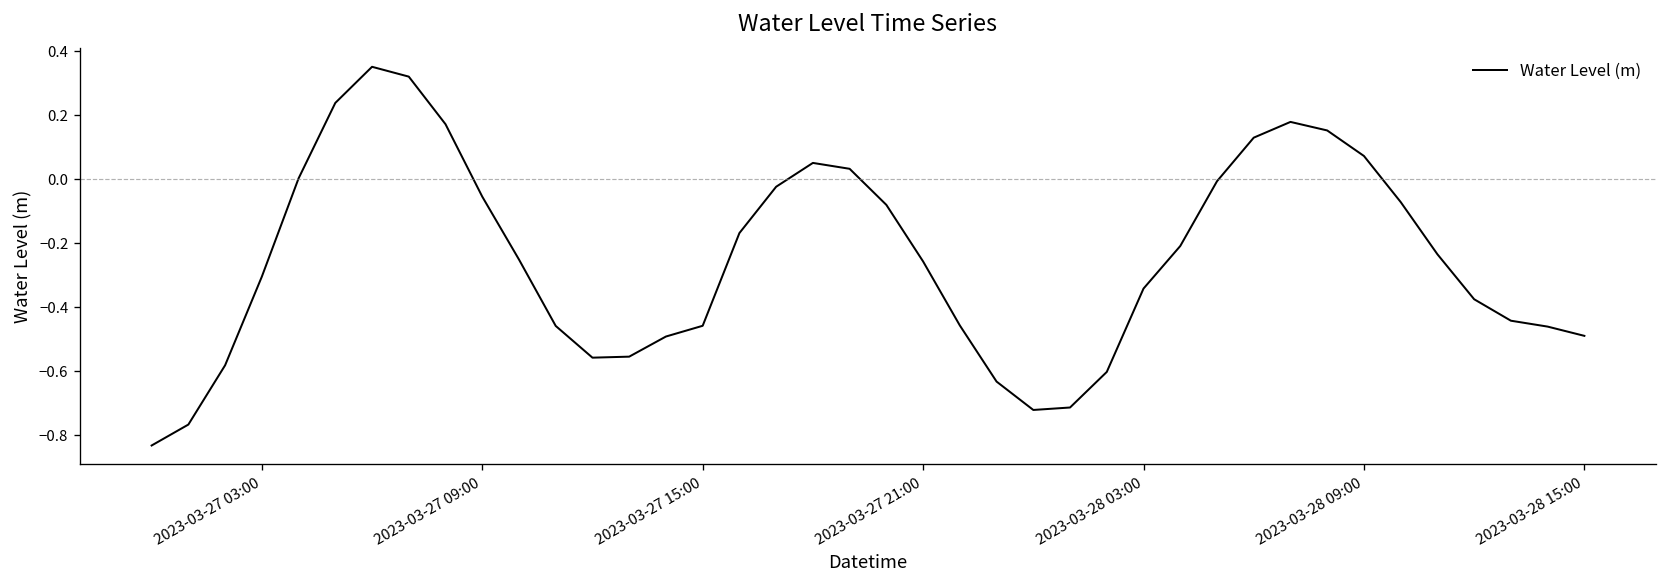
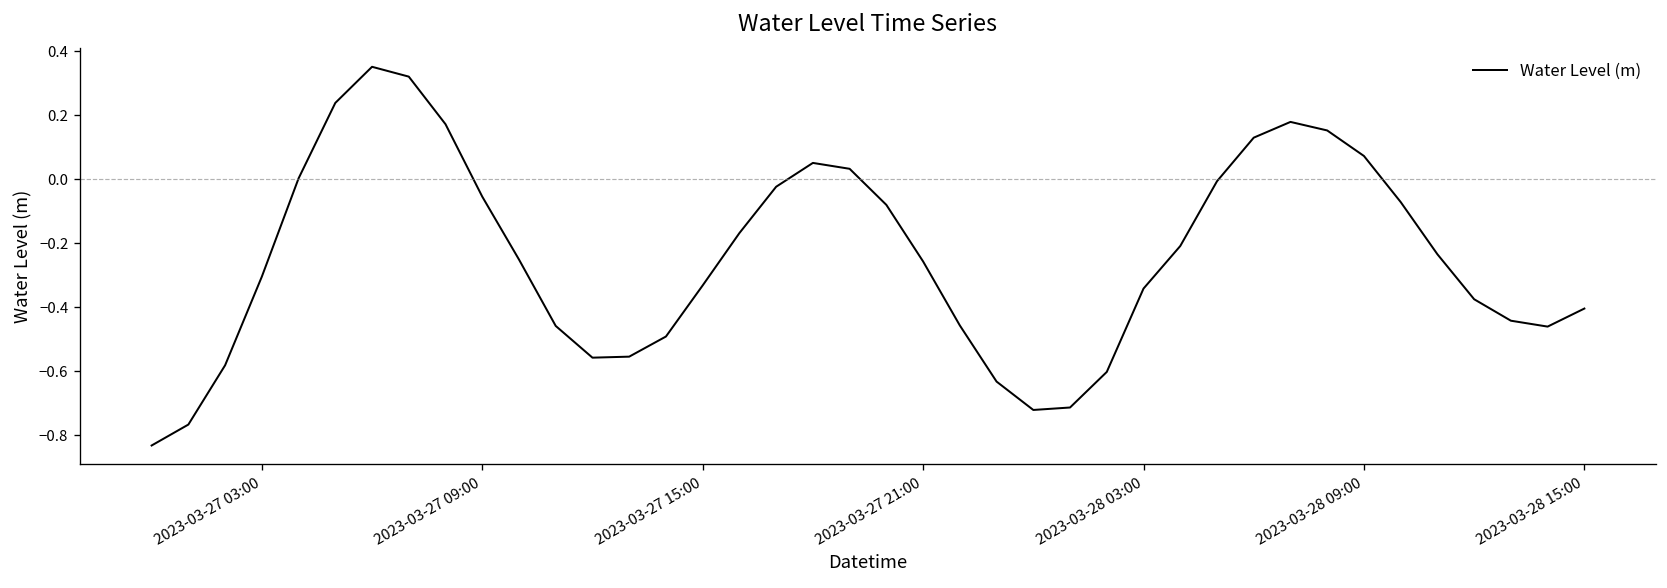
2023-03-27 15:00: -0.46 -> -0.33
2023-03-28 15:00: -0.49 -> -0.40
